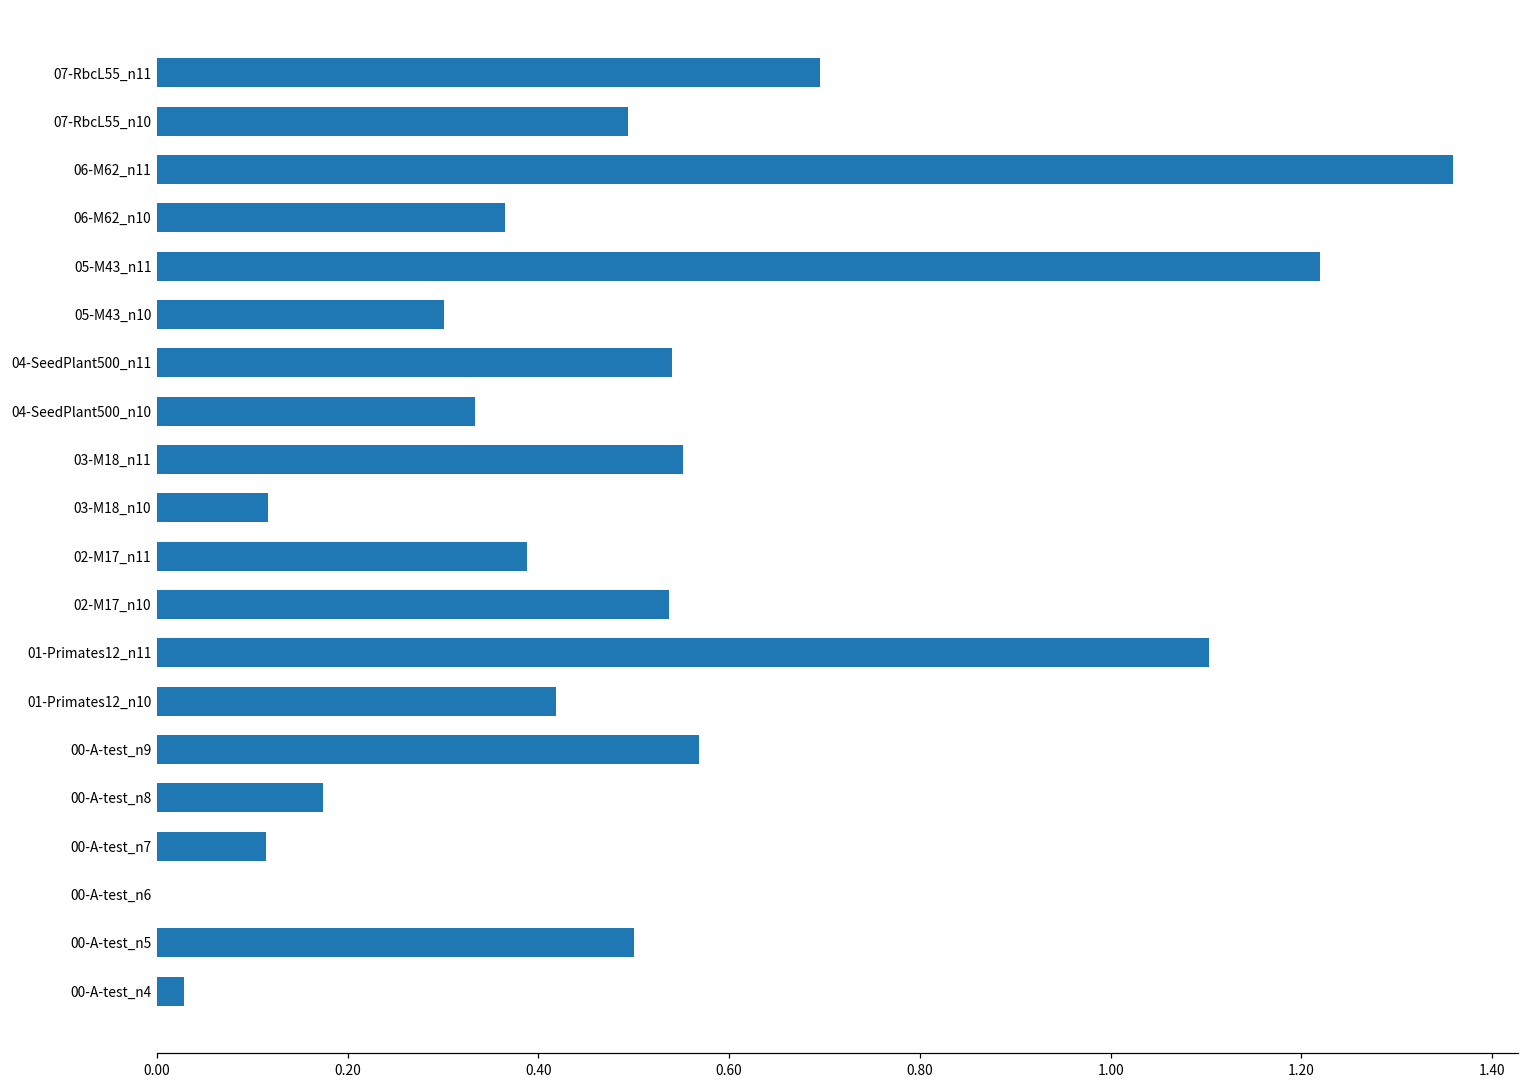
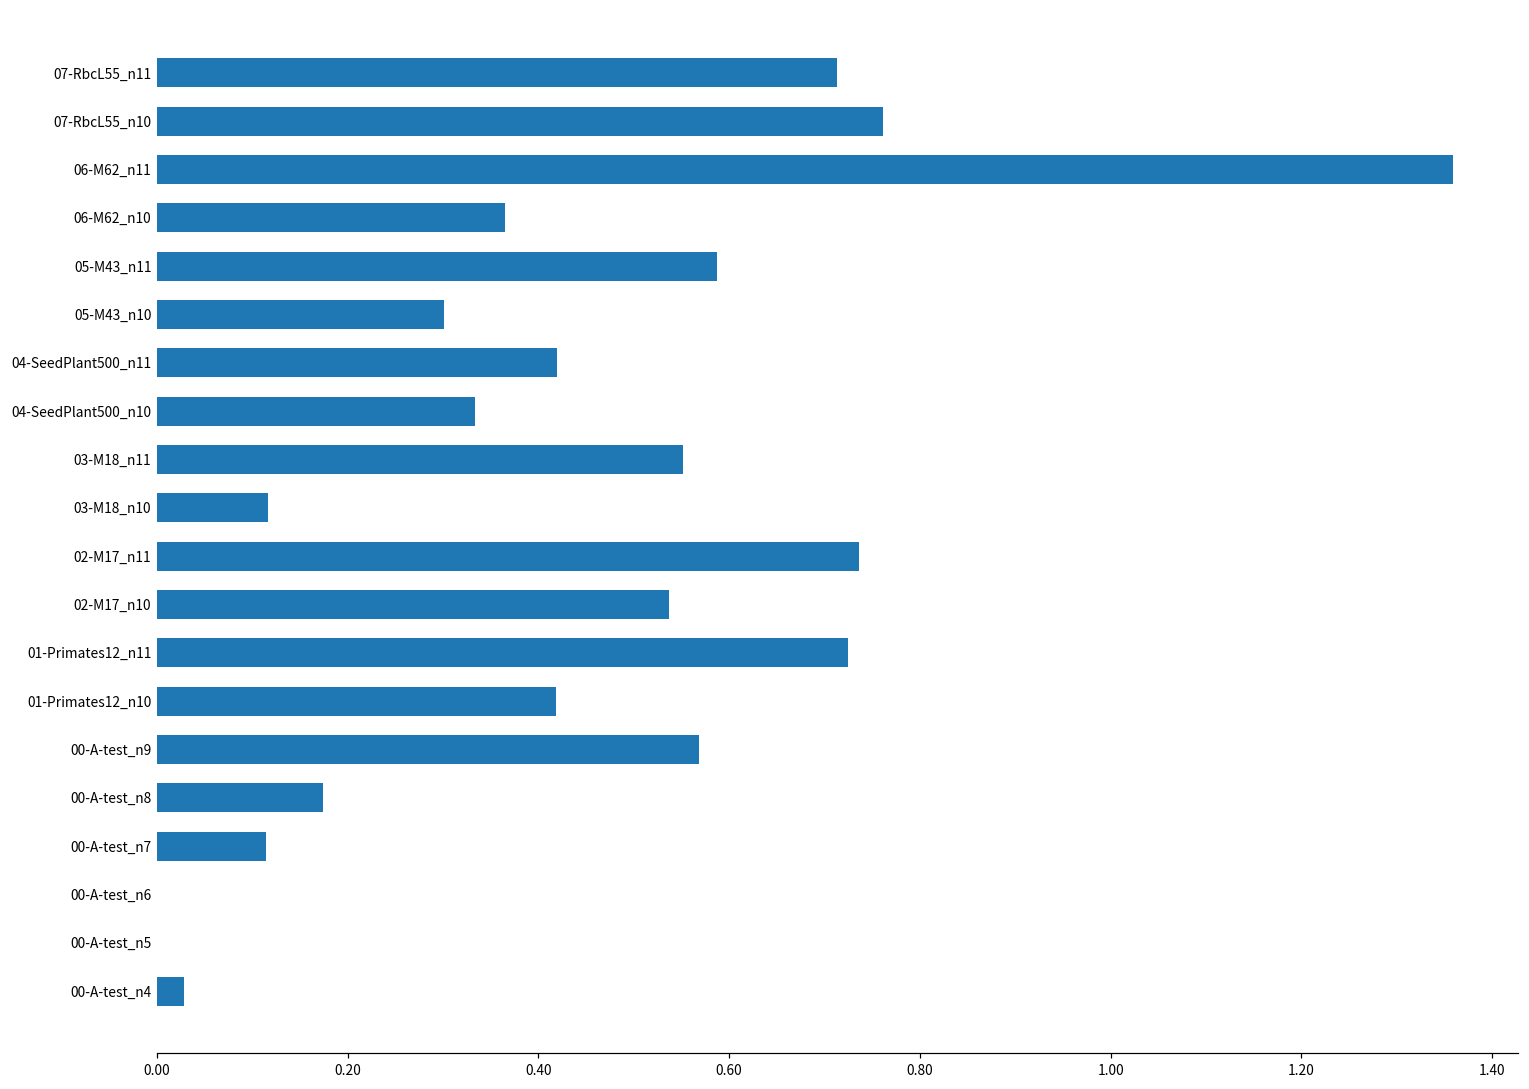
07-RbcL55_n11: 0.69 -> 0.71
07-RbcL55_n10: 0.49 -> 0.76
05-M43_n11: 1.22 -> 0.59
04-SeedPlant500_n11: 0.54 -> 0.42
02-M17_n11: 0.39 -> 0.74
01-Primates12_n11: 1.10 -> 0.73
00-A-test_n5: 0.5 -> 0.0
